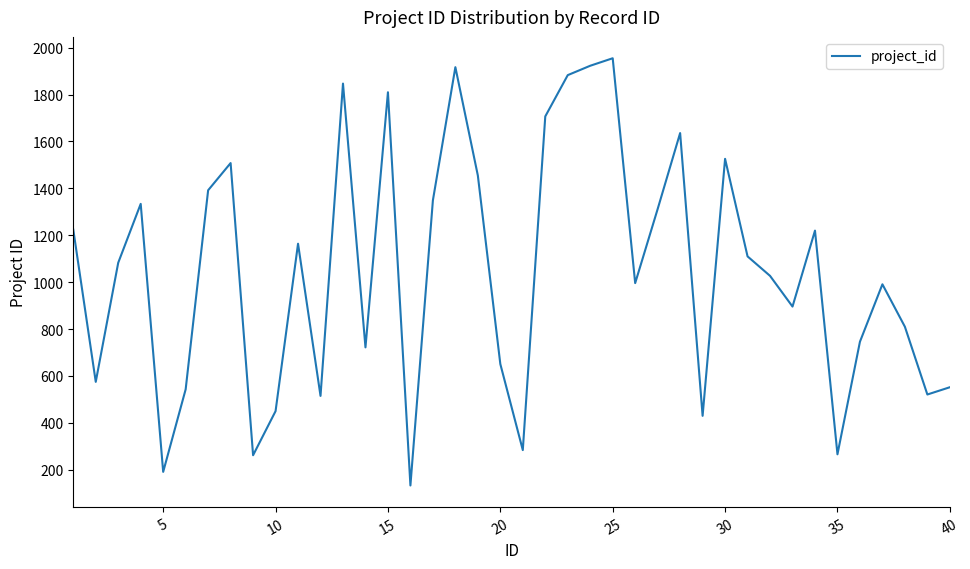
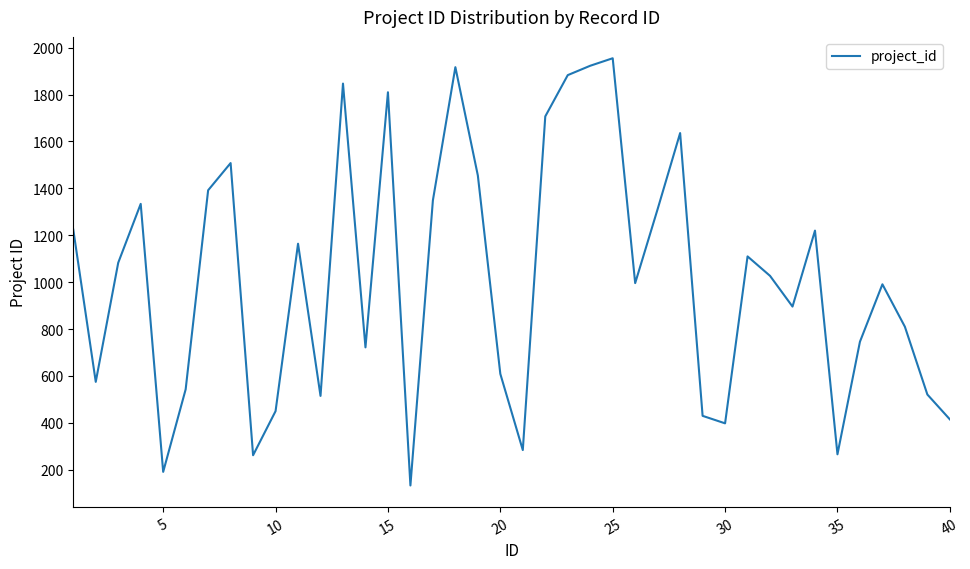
20: 650 -> 610
30: 1530 -> 400
40: 550 -> 420
